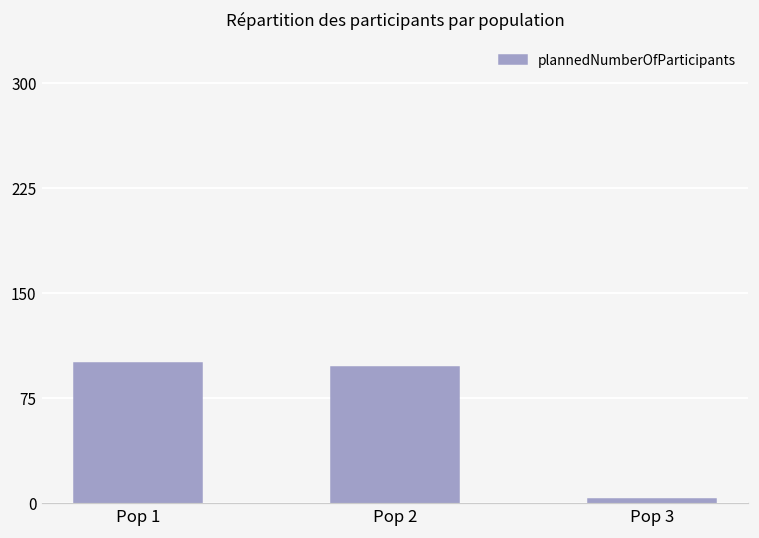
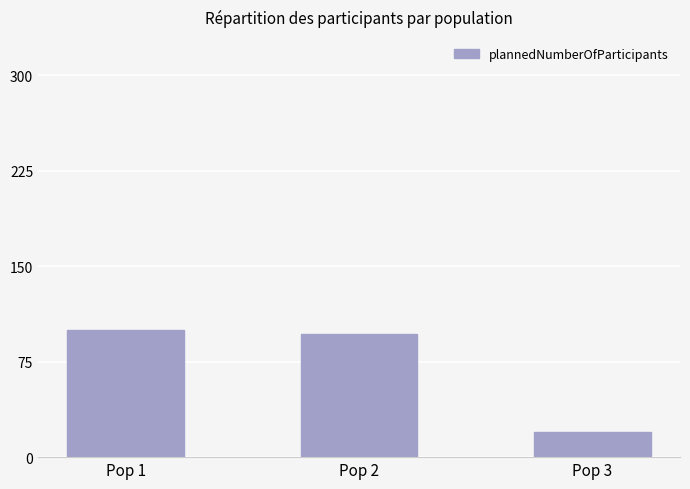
Pop 3: 3 -> 20
